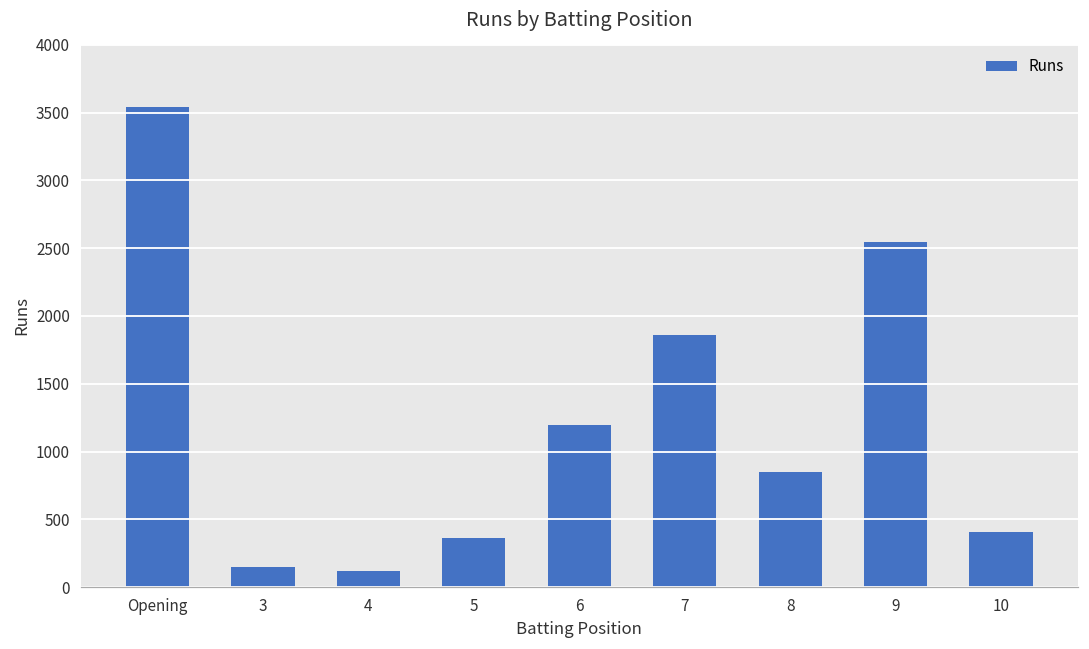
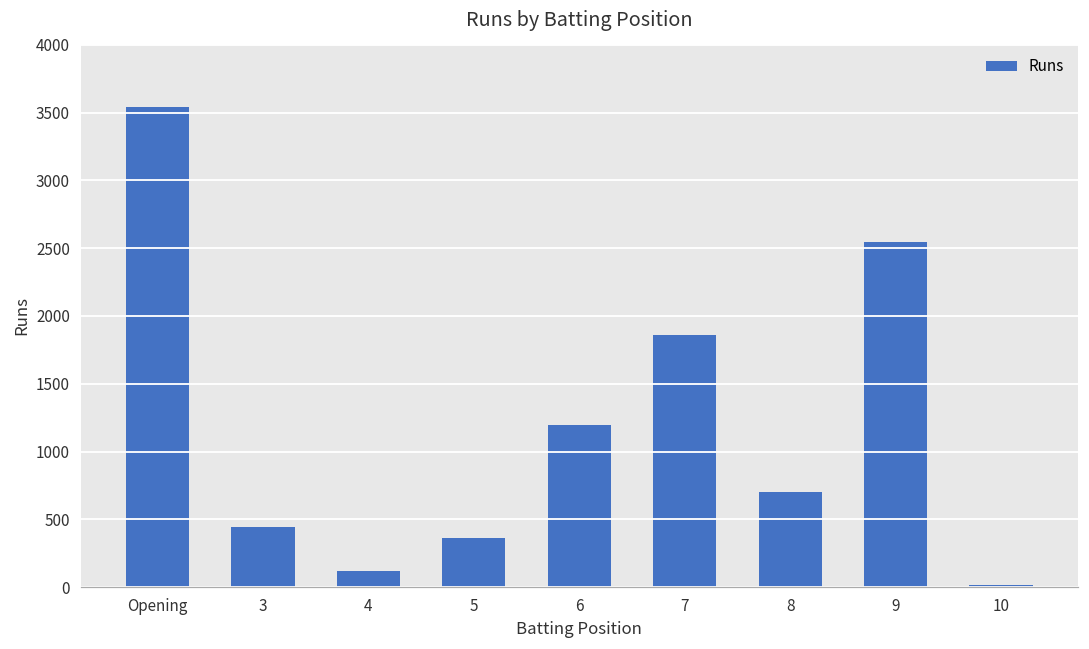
3: 150 -> 440
8: 850 -> 700
10: 400 -> 20
